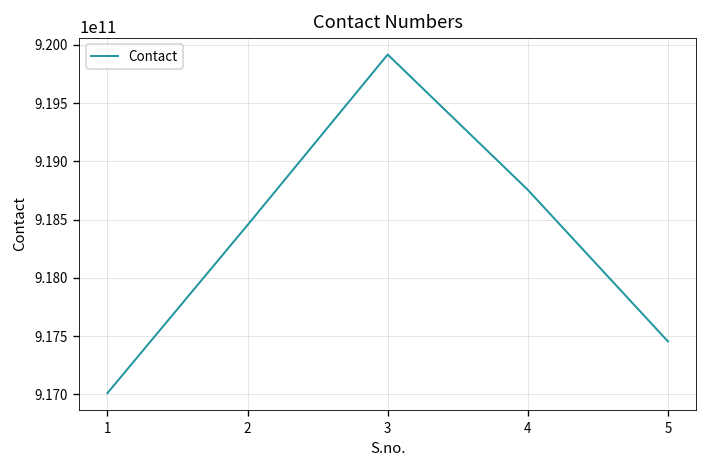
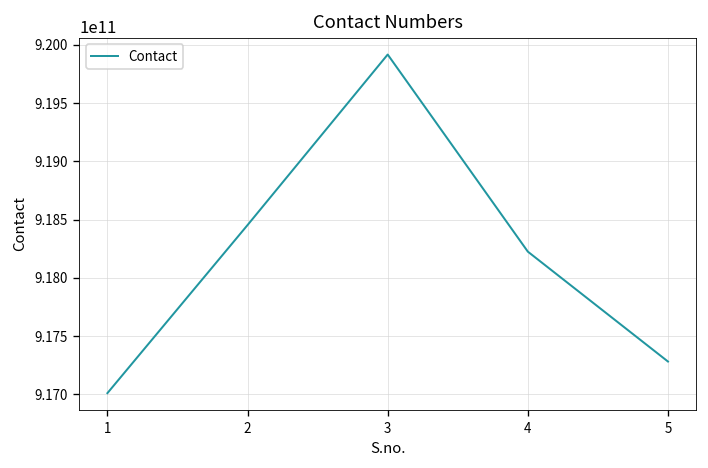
4: 918800000000 -> 918200000000
5: 917500000000 -> 917300000000
